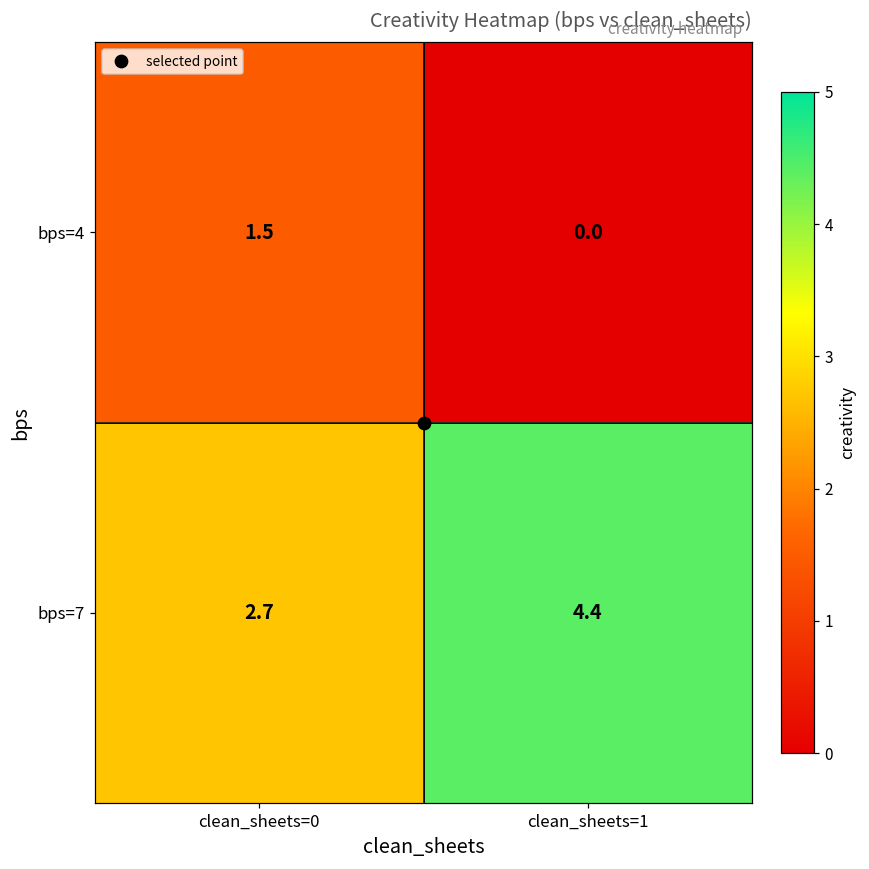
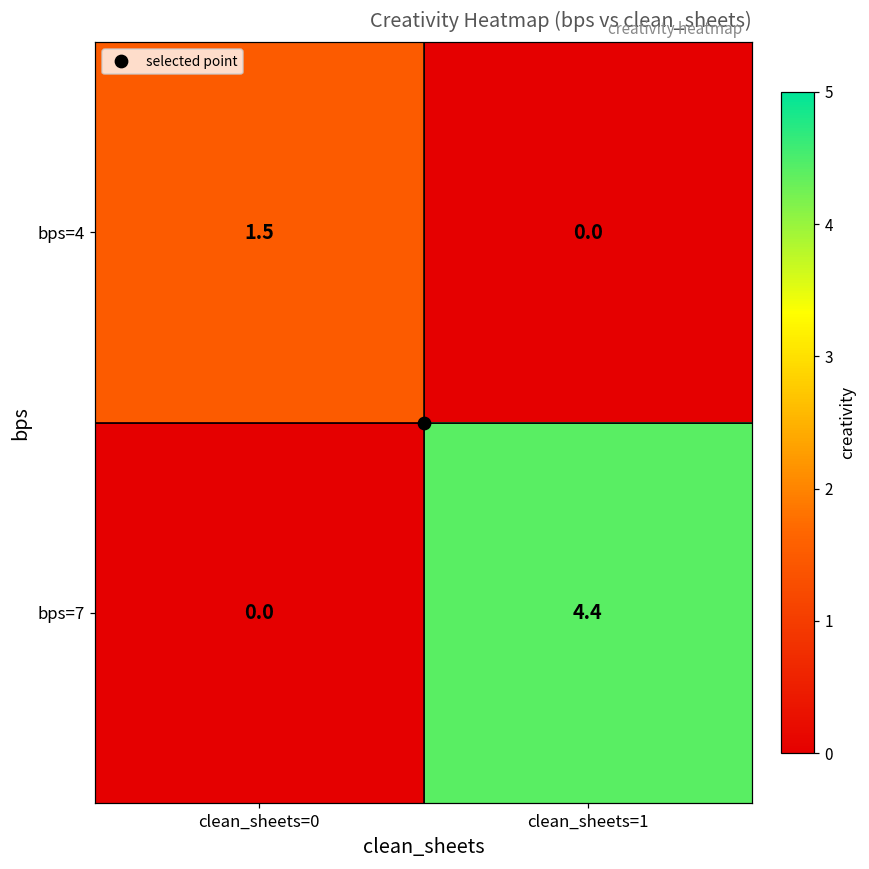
bps=7, clean_sheets=0: 2.7 -> 0.0
